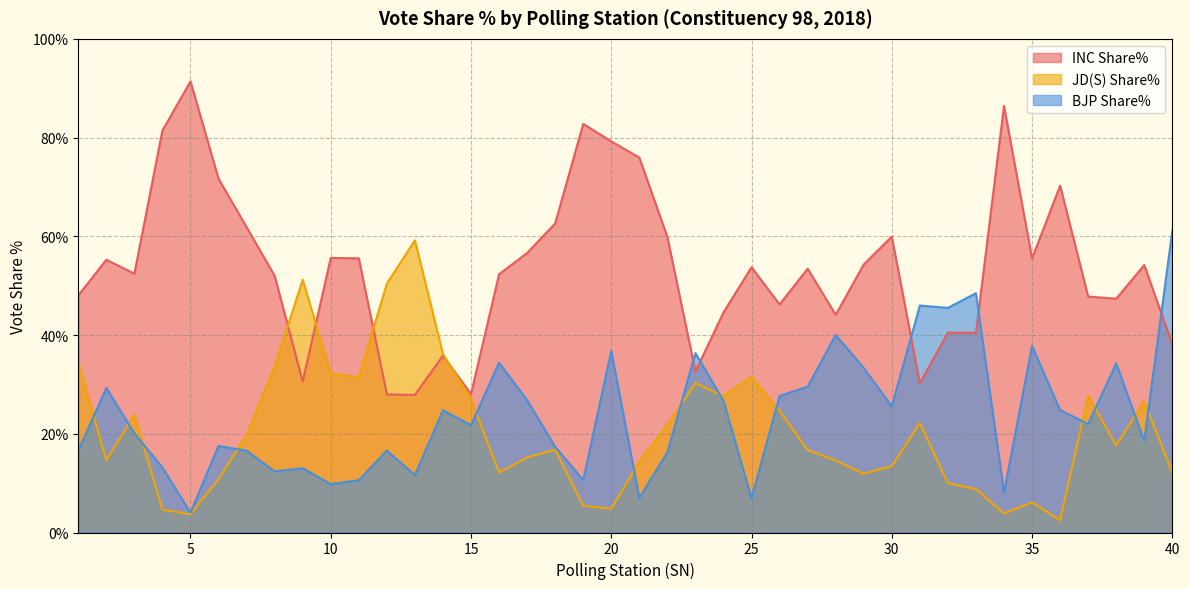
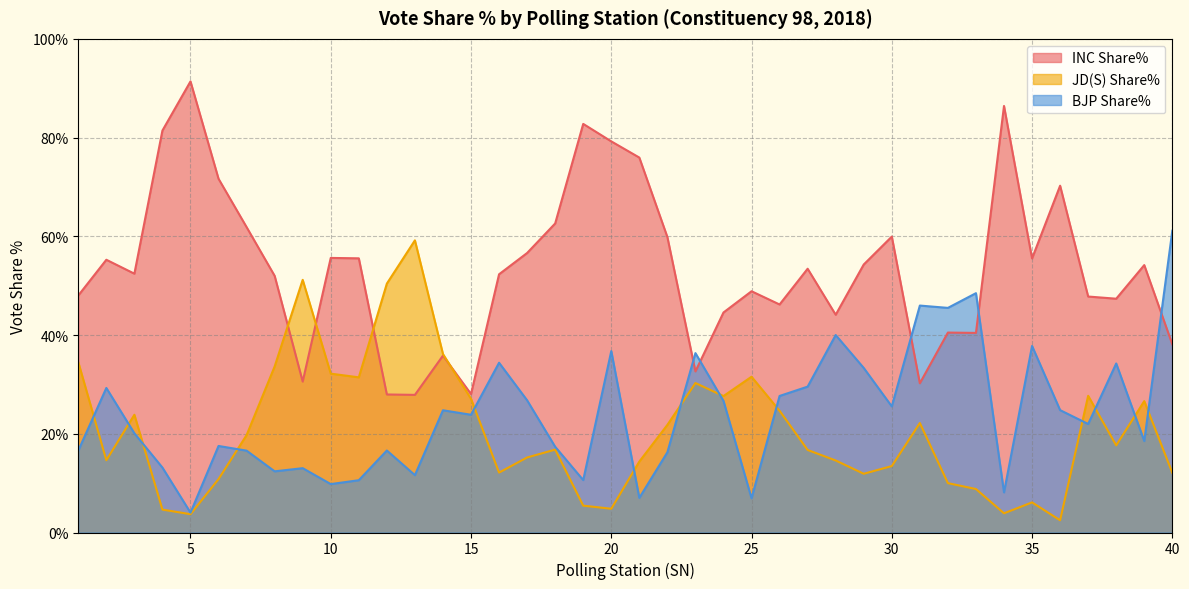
BJP Share%, 15: 22% -> 24%
INC Share%, 25: 54% -> 49%
